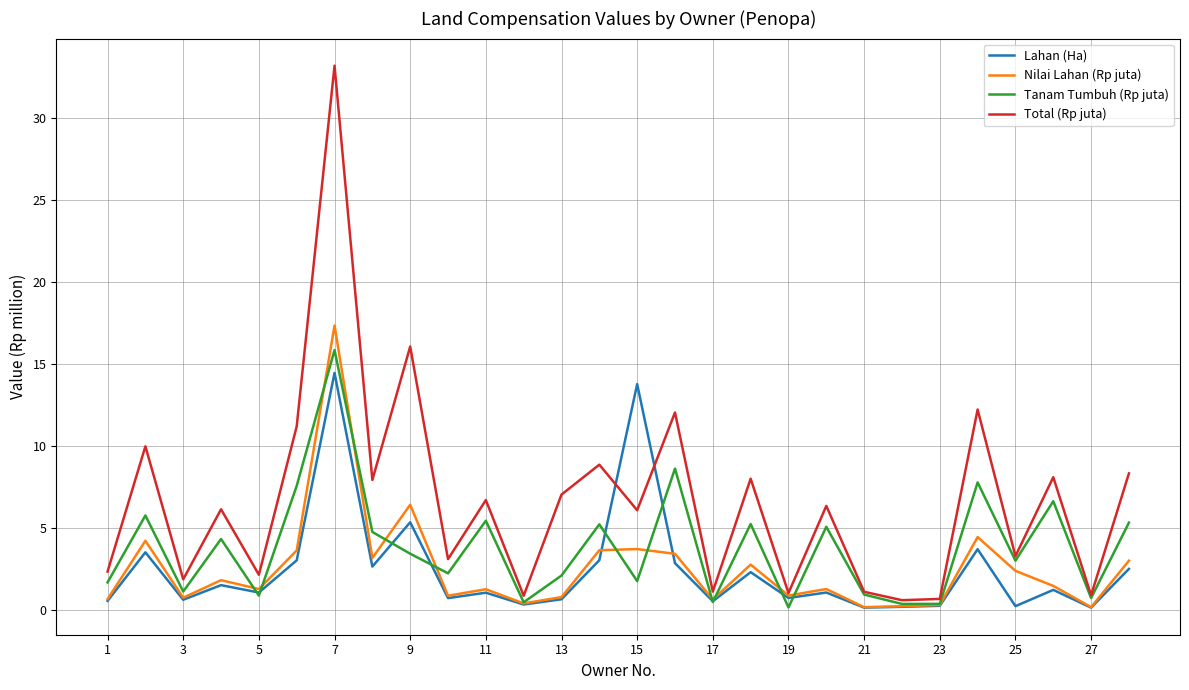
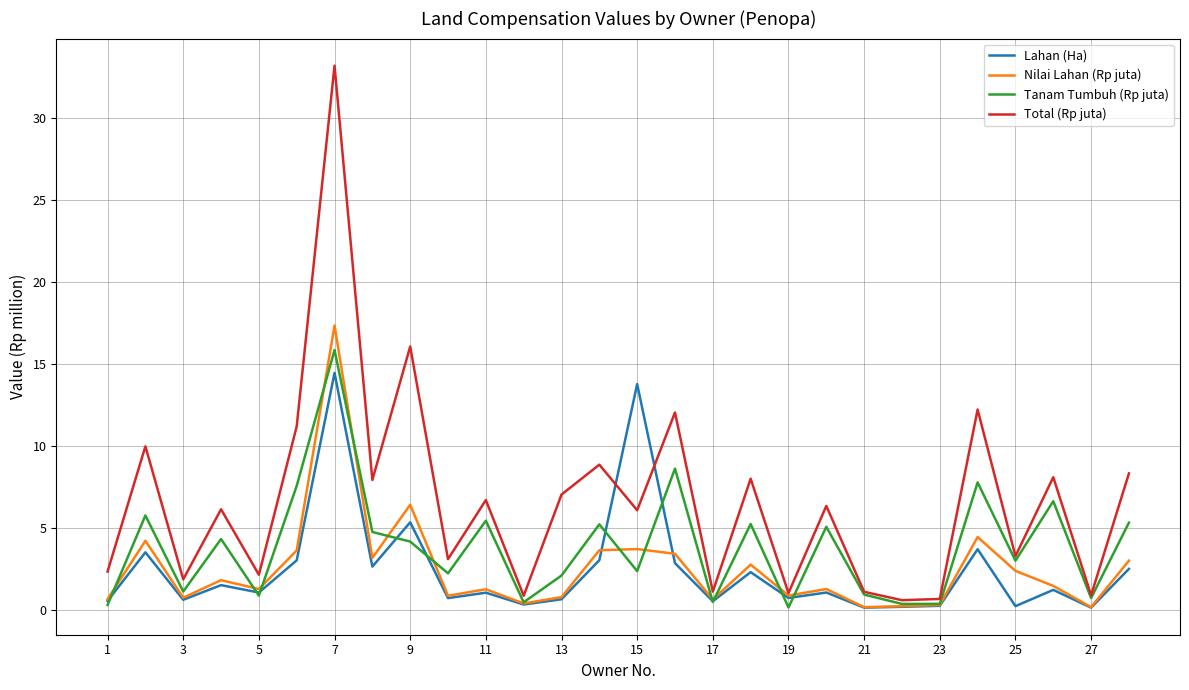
Tanam Tumbuh (Rp juta), 1: 1.7 -> 0.3
Tanam Tumbuh (Rp juta), 9: 3.4 -> 4.2
Tanam Tumbuh (Rp juta), 15: 1.8 -> 2.4
